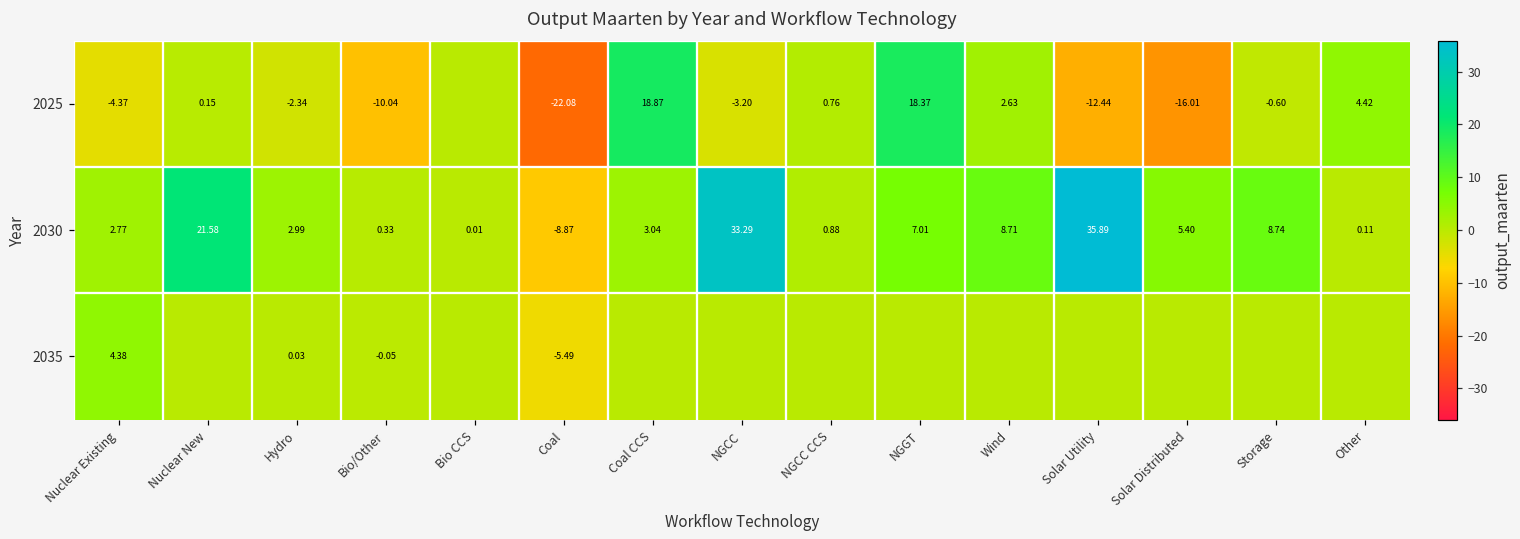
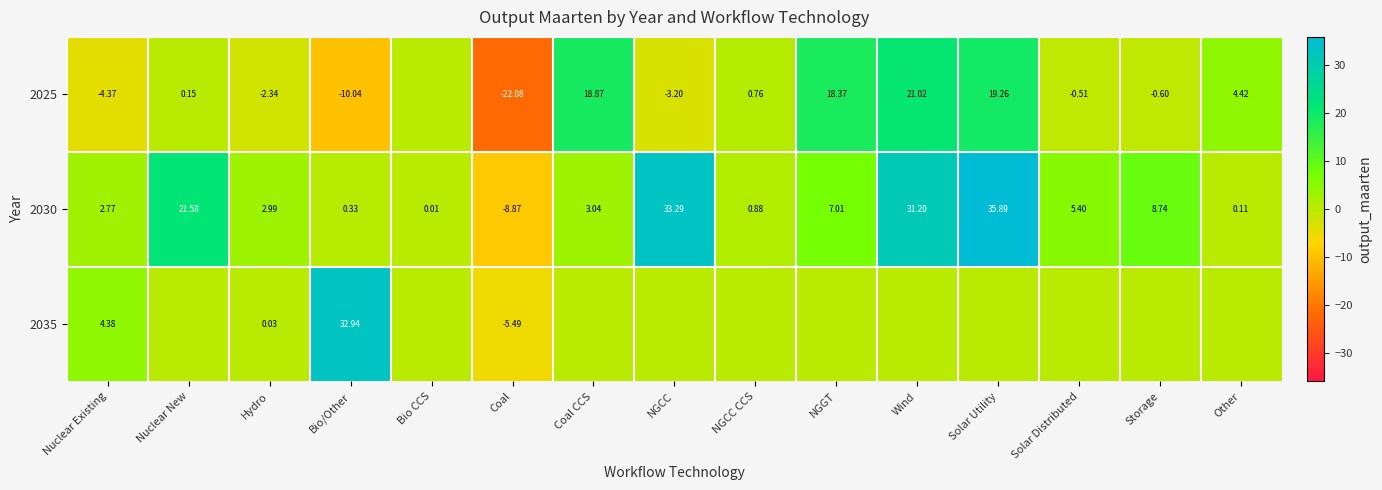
2025, Wind: 2.63 -> 21.02
2025, Solar Utility: -12.44 -> 19.26
2025, Solar Distributed: -16.01 -> -0.51
2030, Wind: 8.71 -> 31.20
2035, Bio/Other: -0.05 -> 32.94
